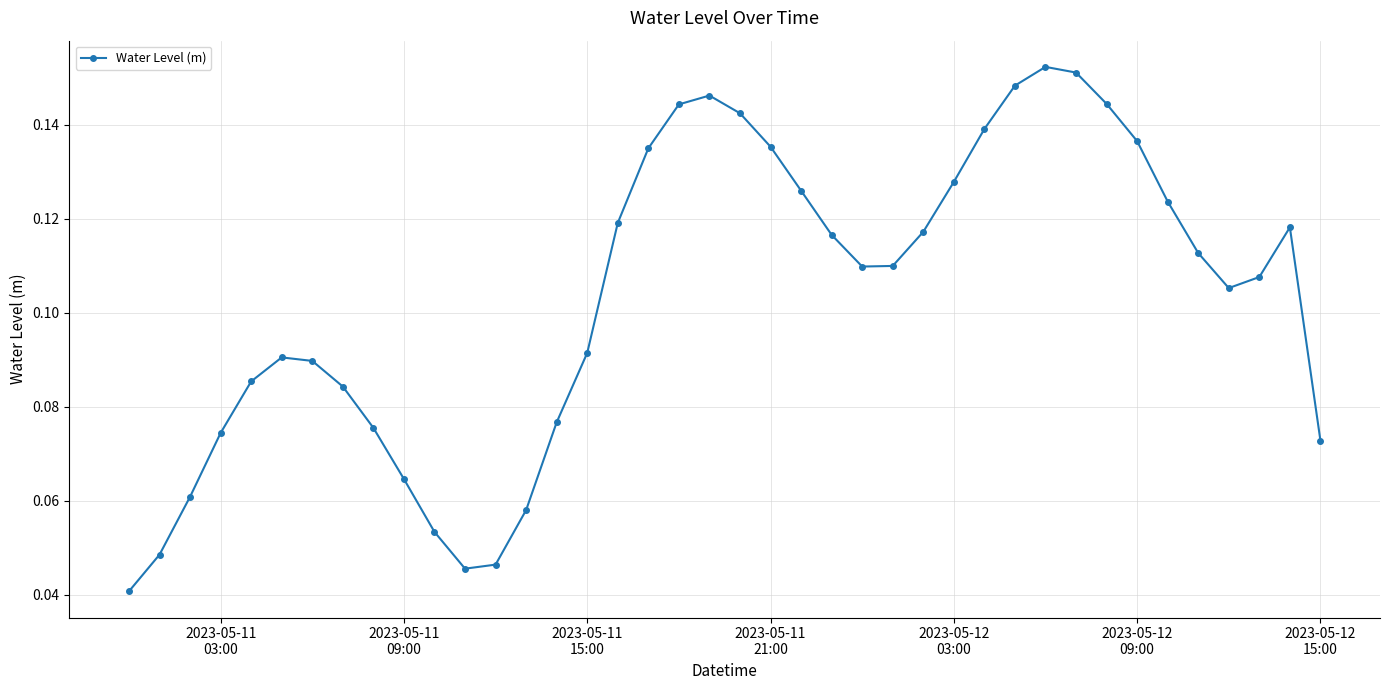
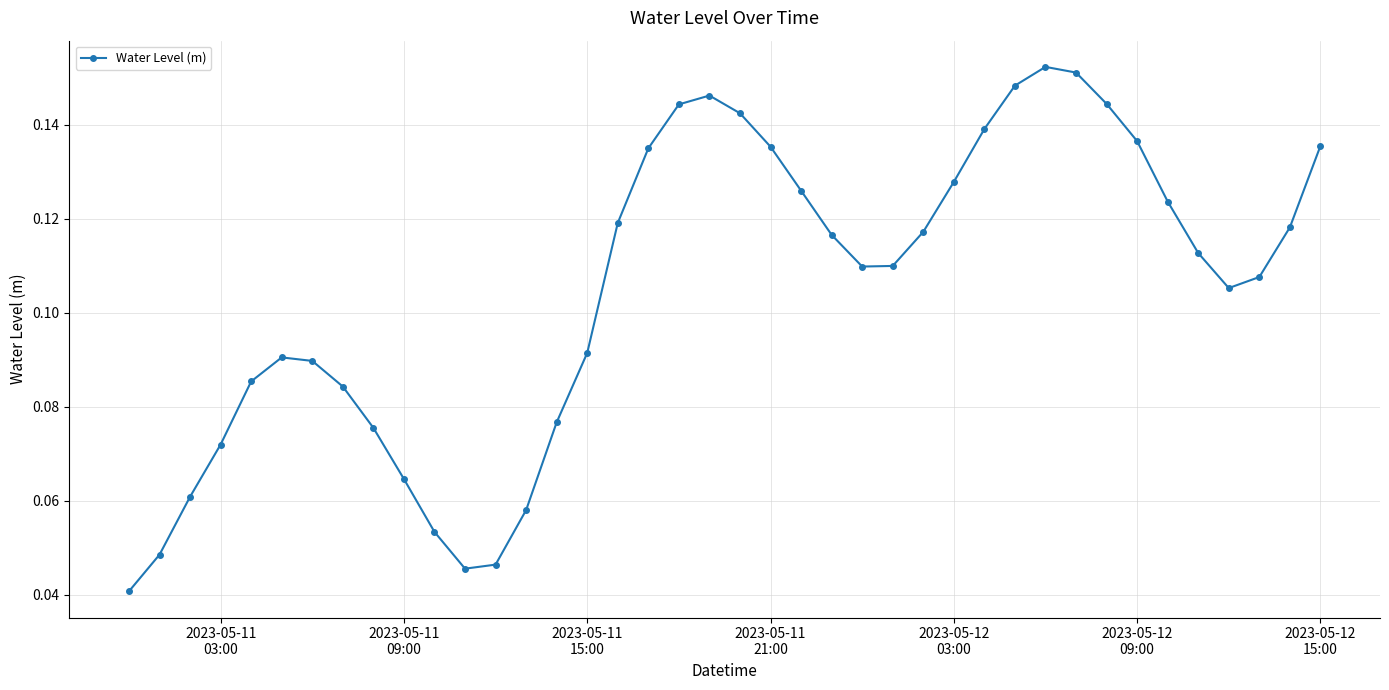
2023-05-11 03:00: 0.074 -> 0.072
2023-05-12 15:00: 0.073 -> 0.135
